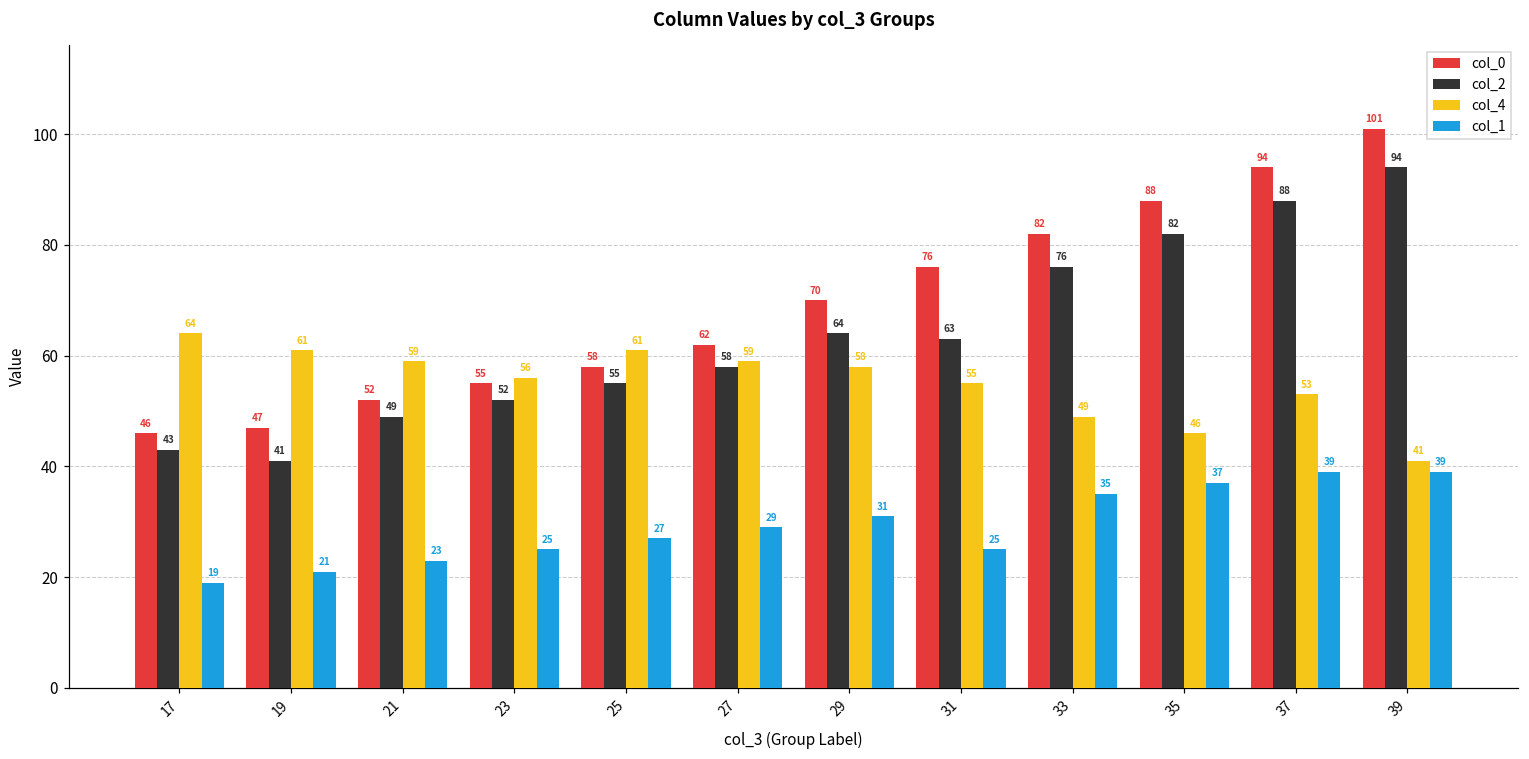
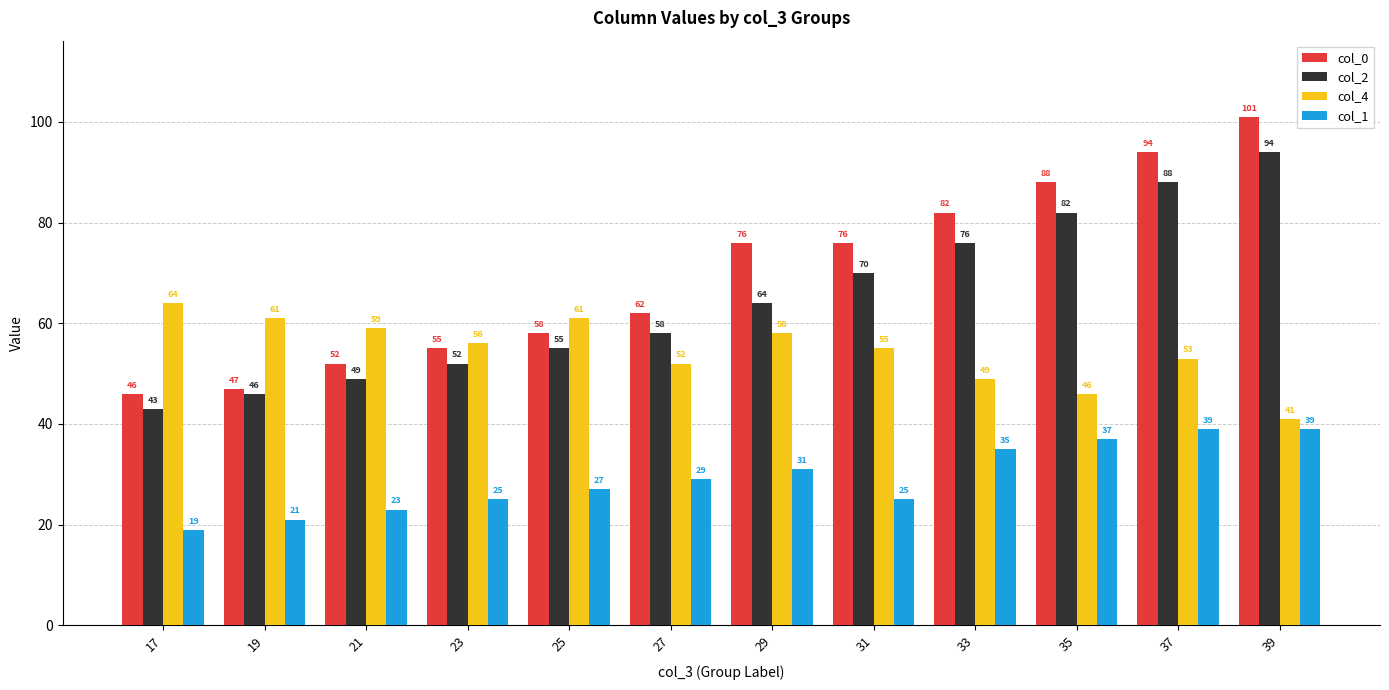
col_2, 19: 41 -> 46
col_4, 27: 59 -> 52
col_0, 29: 70 -> 76
col_2, 31: 63 -> 70
